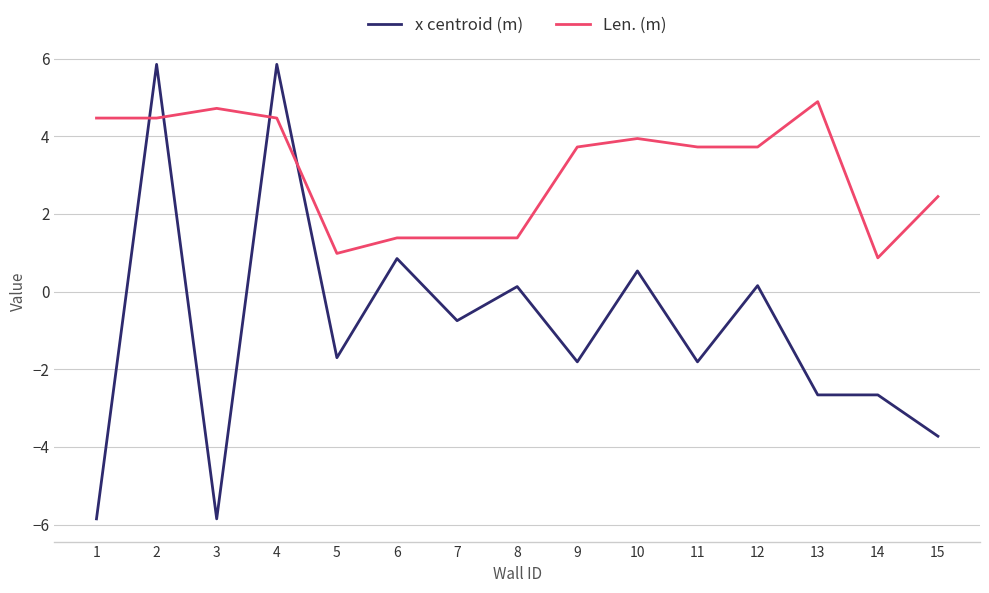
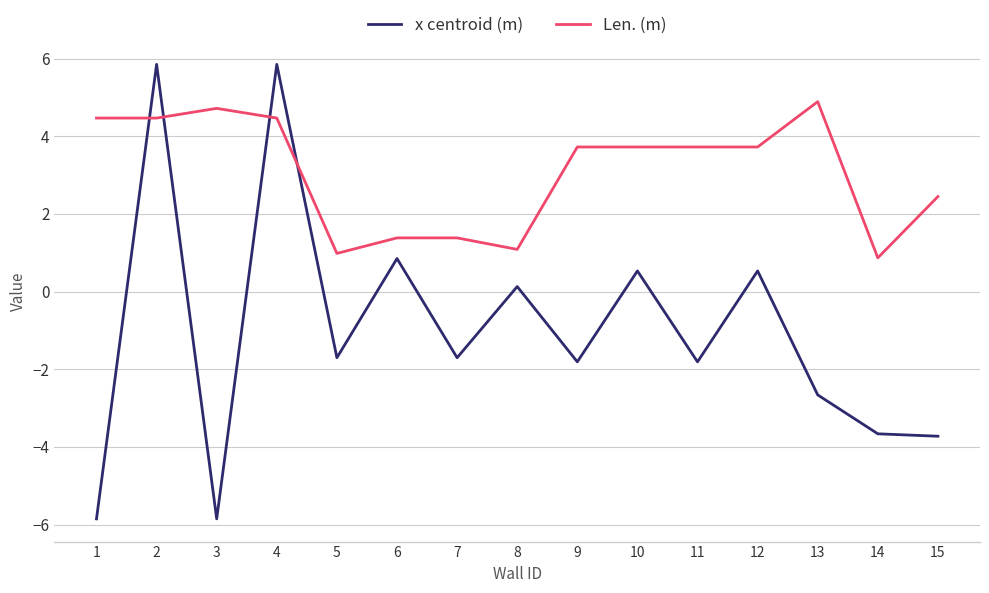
x centroid (m), 7: -0.7 -> -1.7
Len. (m), 8: 1.4 -> 1.1
Len. (m), 10: 3.9 -> 3.7
x centroid (m), 12: 0.2 -> 0.5
x centroid (m), 14: -2.7 -> -3.7
